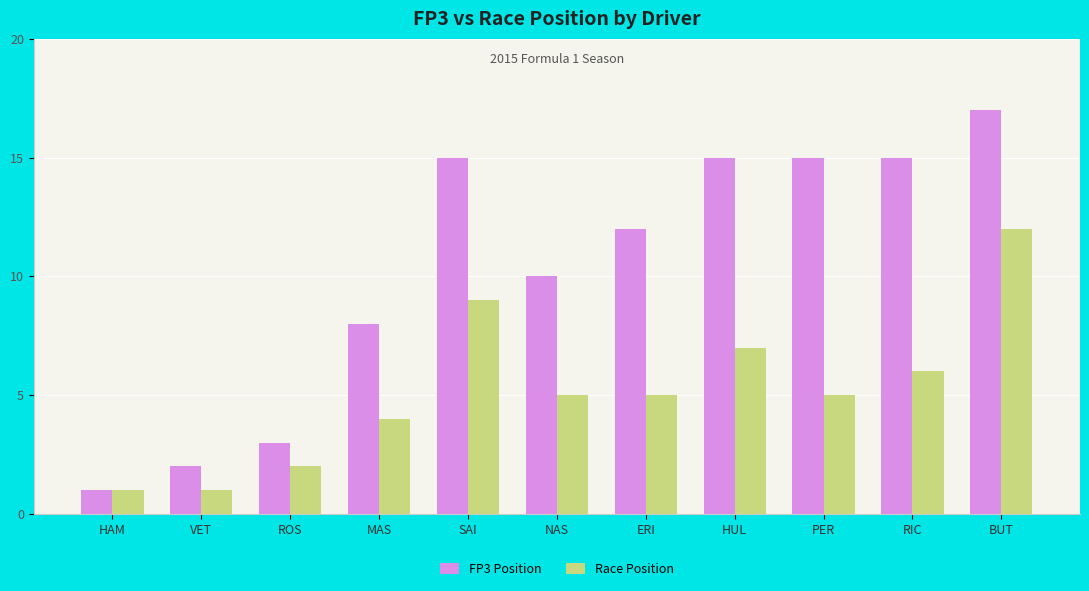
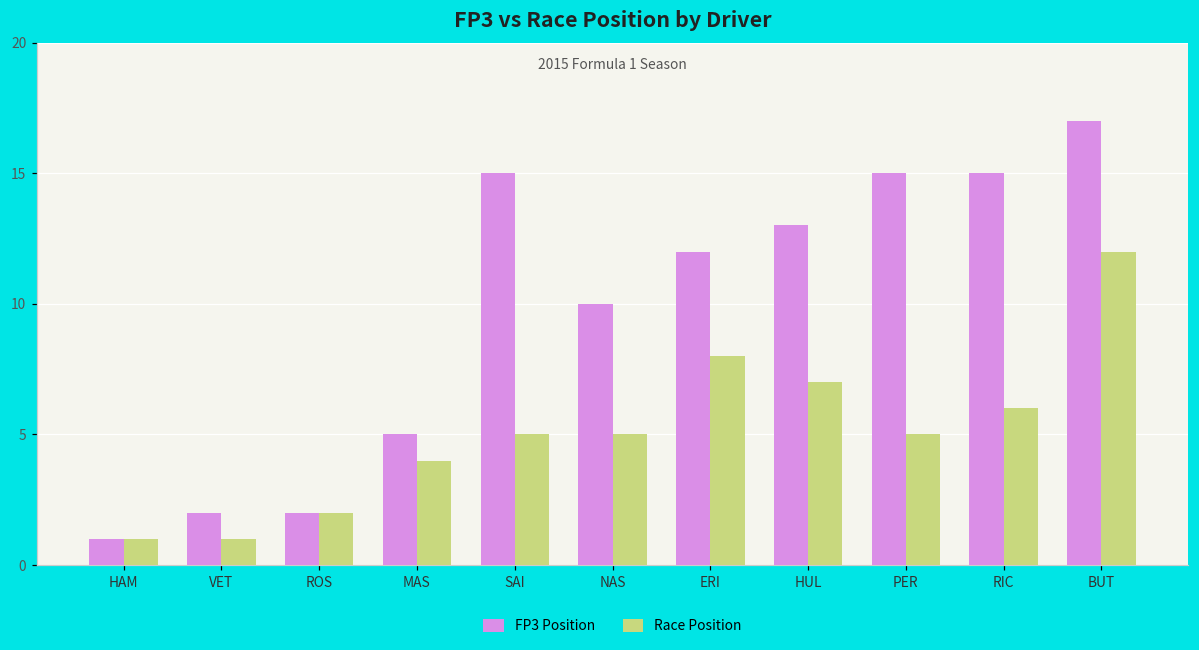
FP3 Position, ROS: 3 -> 2
FP3 Position, MAS: 8 -> 5
Race Position, SAI: 9 -> 5
Race Position, ERI: 5 -> 8
FP3 Position, HUL: 15 -> 13
